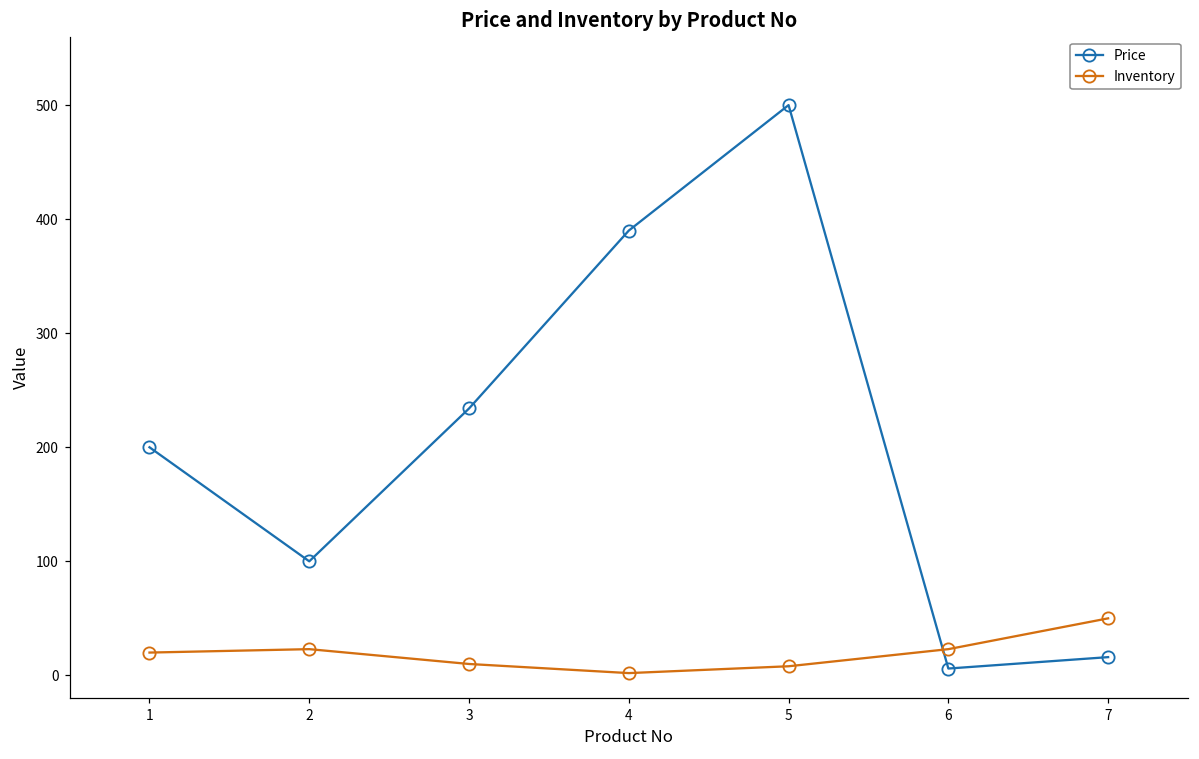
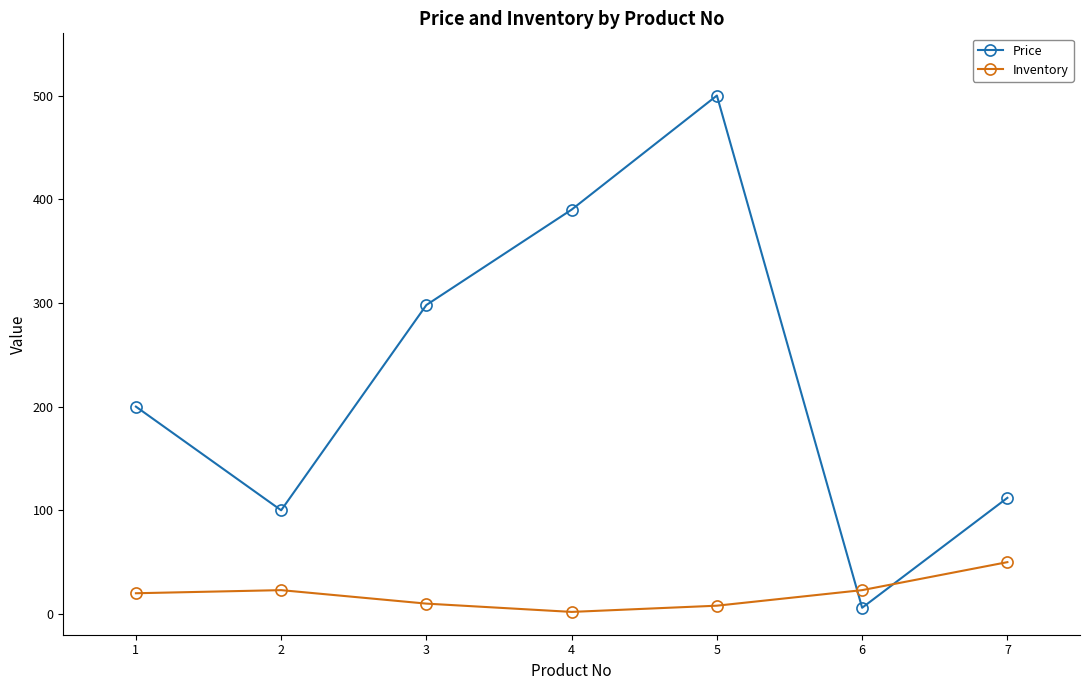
Price, 3: 234 -> 298
Price, 7: 16 -> 112
